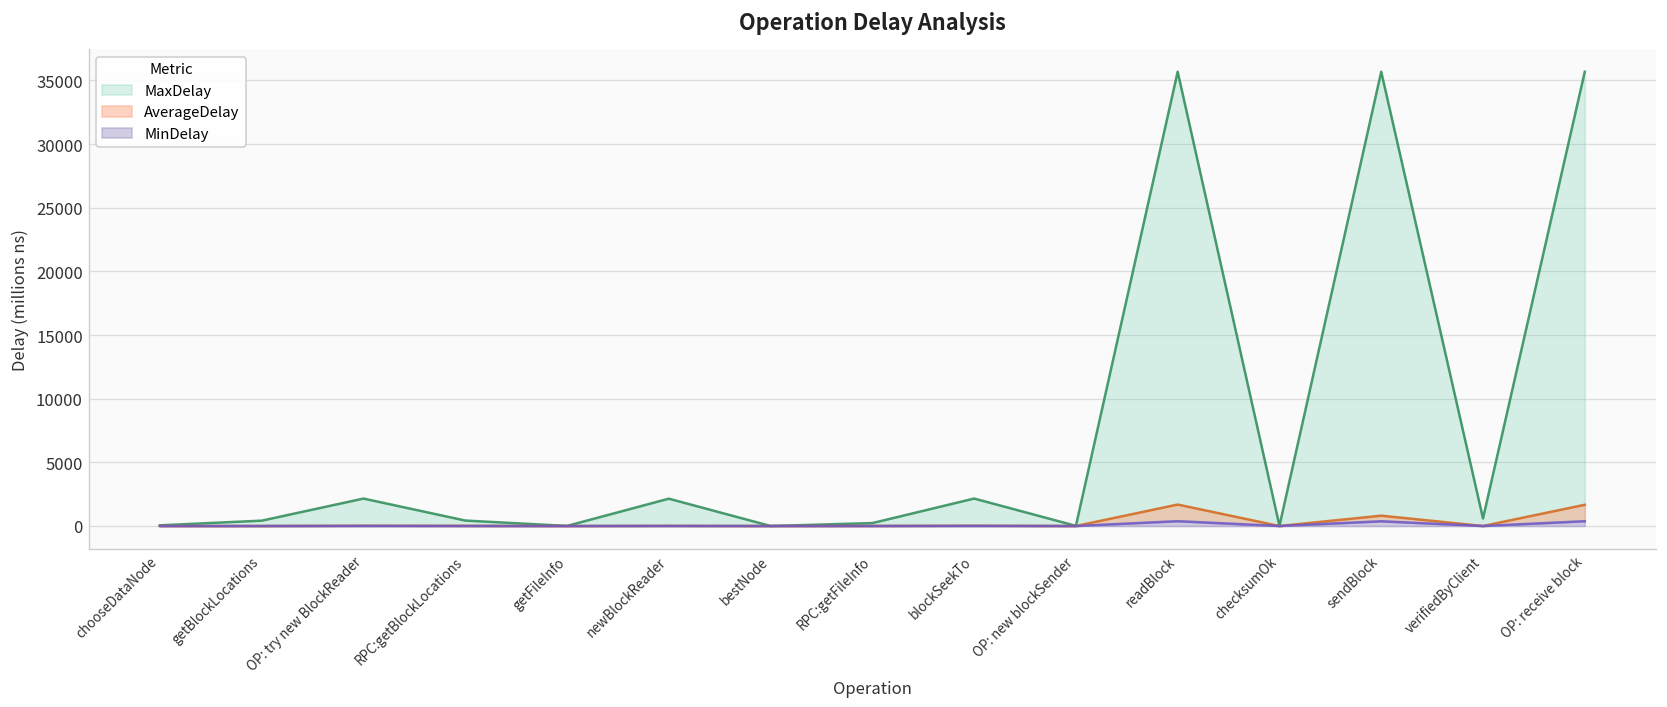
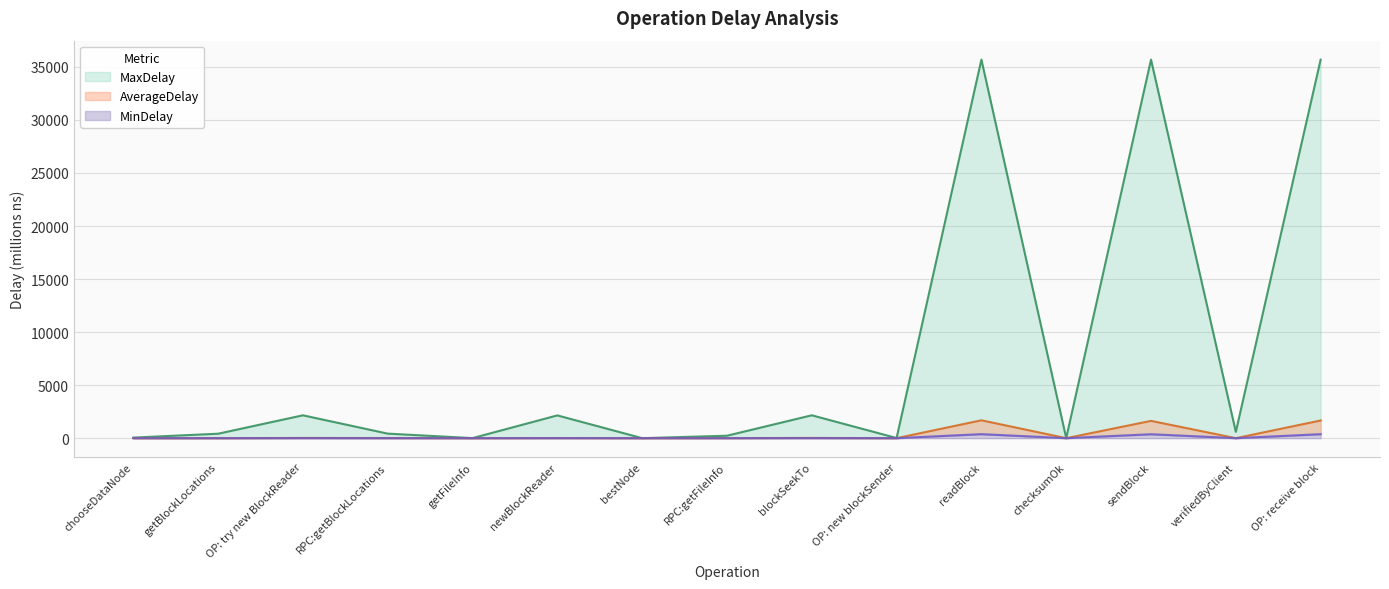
AverageDelay, sendBlock: 800 -> 1600
